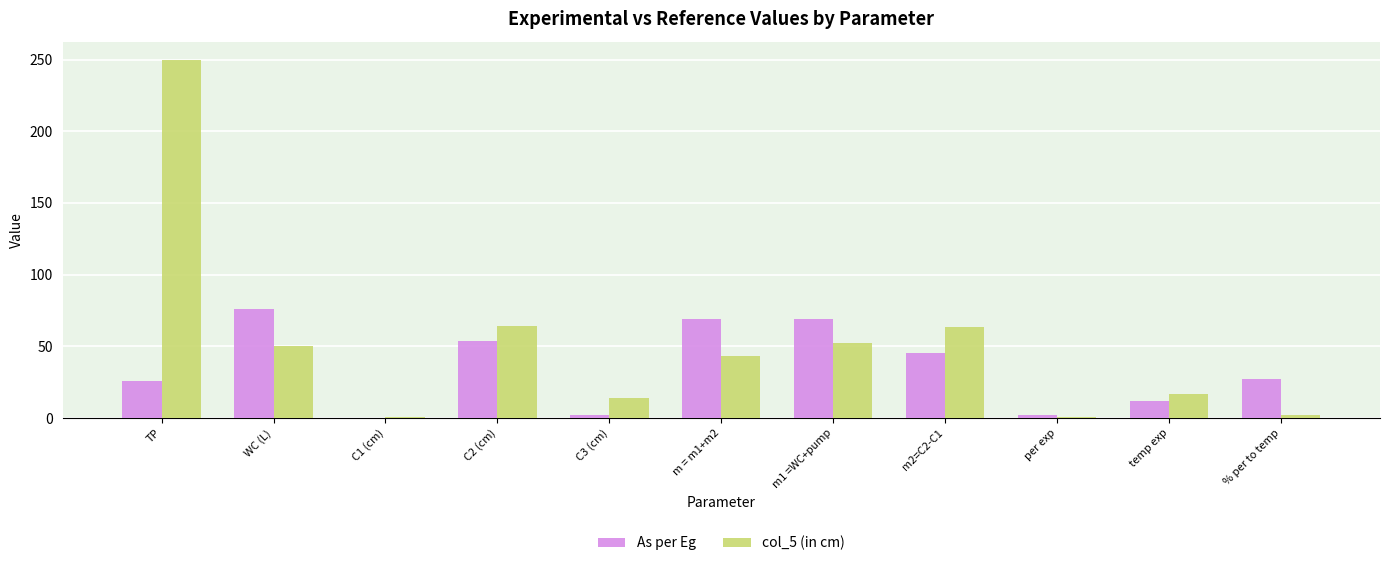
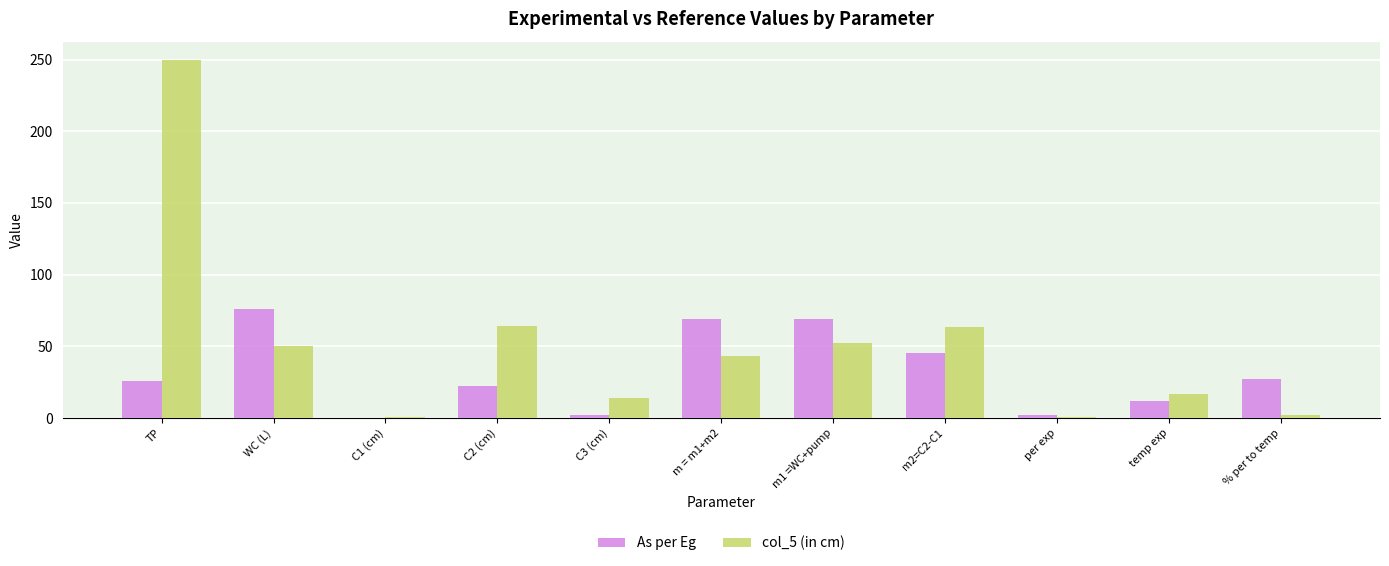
As per Eg, C2 (cm): 54 -> 22
